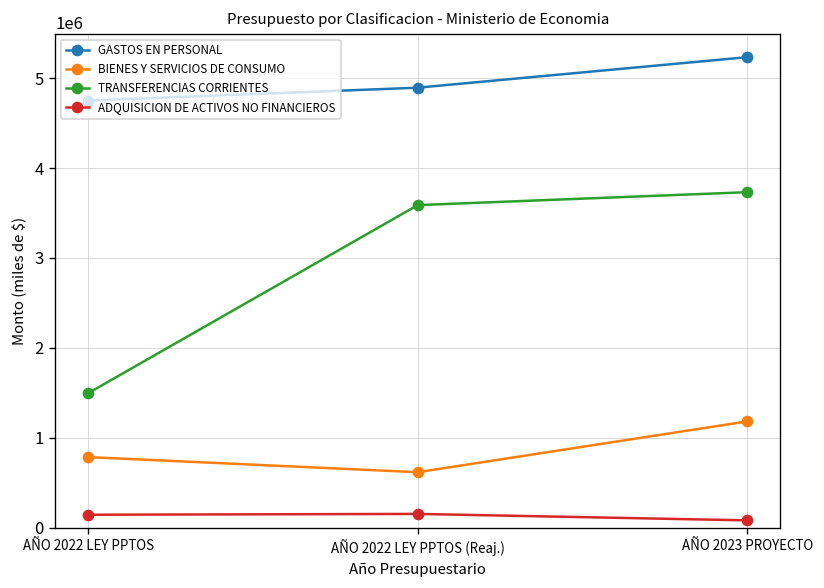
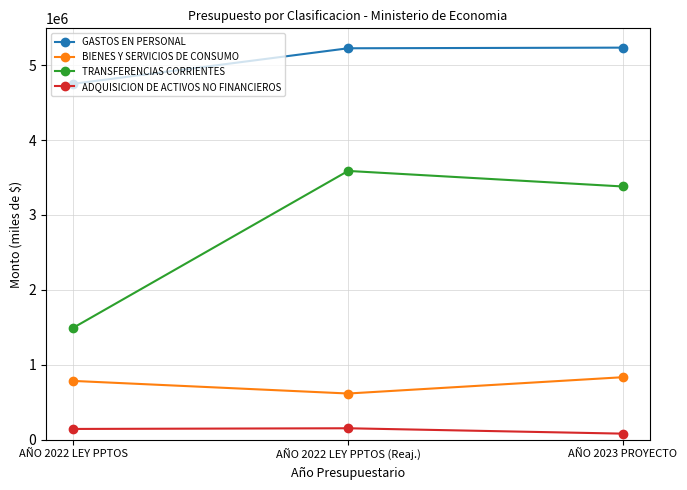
GASTOS EN PERSONAL, AÑO 2022 LEY PPTOS (Reaj.): 4900000 -> 5200000
BIENES Y SERVICIOS DE CONSUMO, AÑO 2023 PROYECTO: 1200000 -> 800000
TRANSFERENCIAS CORRIENTES, AÑO 2023 PROYECTO: 3700000 -> 3400000
